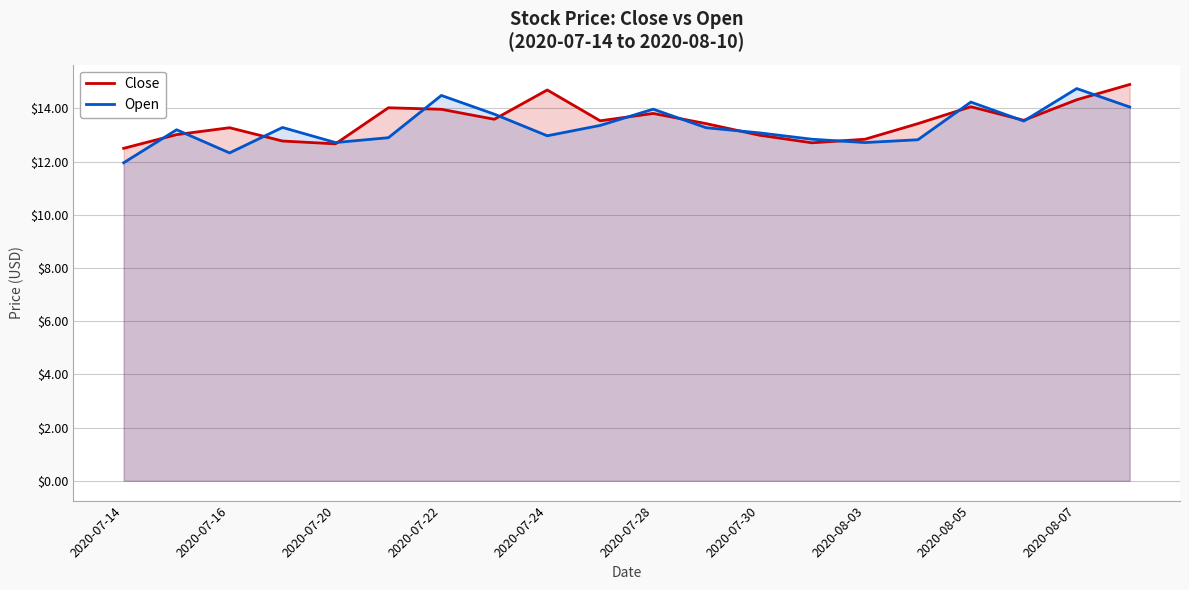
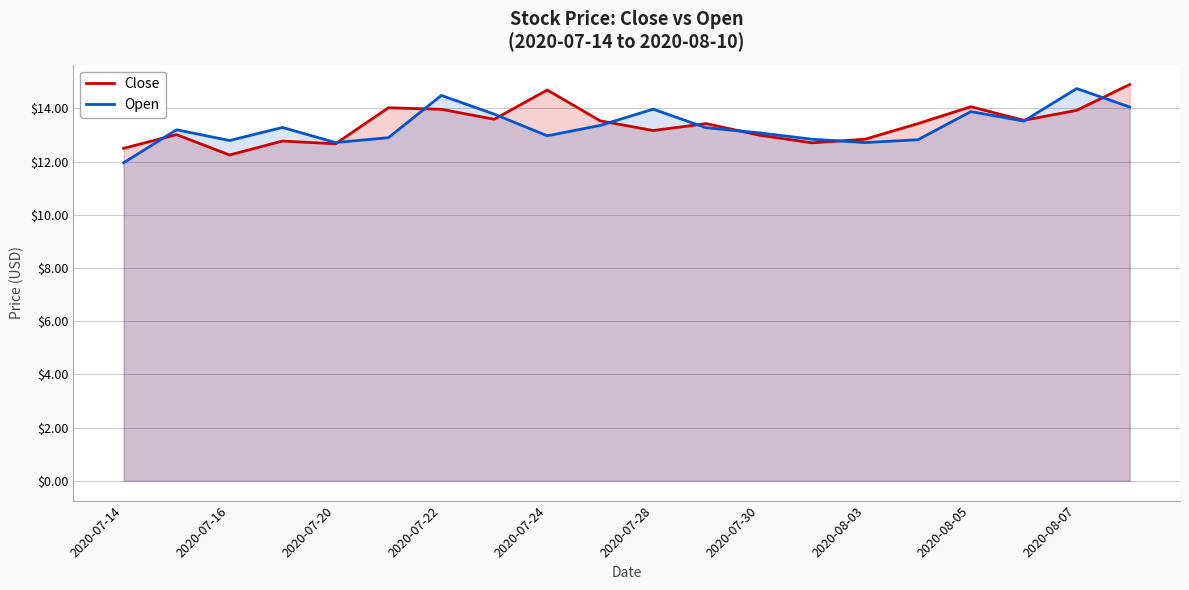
Close, 2020-07-16: $13.3 -> $12.2
Open, 2020-07-16: $12.3 -> $12.8
Close, 2020-07-28: $13.8 -> $13.2
Open, 2020-08-05: $14.2 -> $13.9
Close, 2020-08-07: $14.3 -> $13.9
